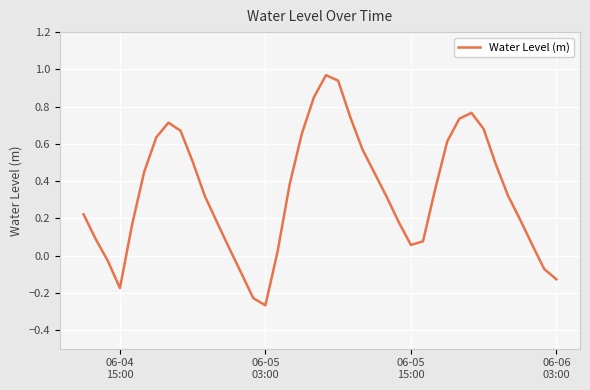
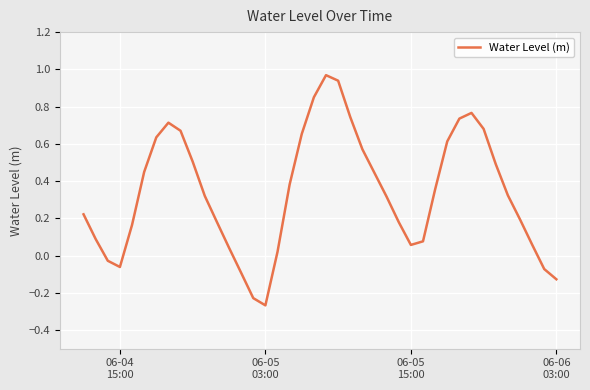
06-04 15:00: -0.17 -> -0.06
